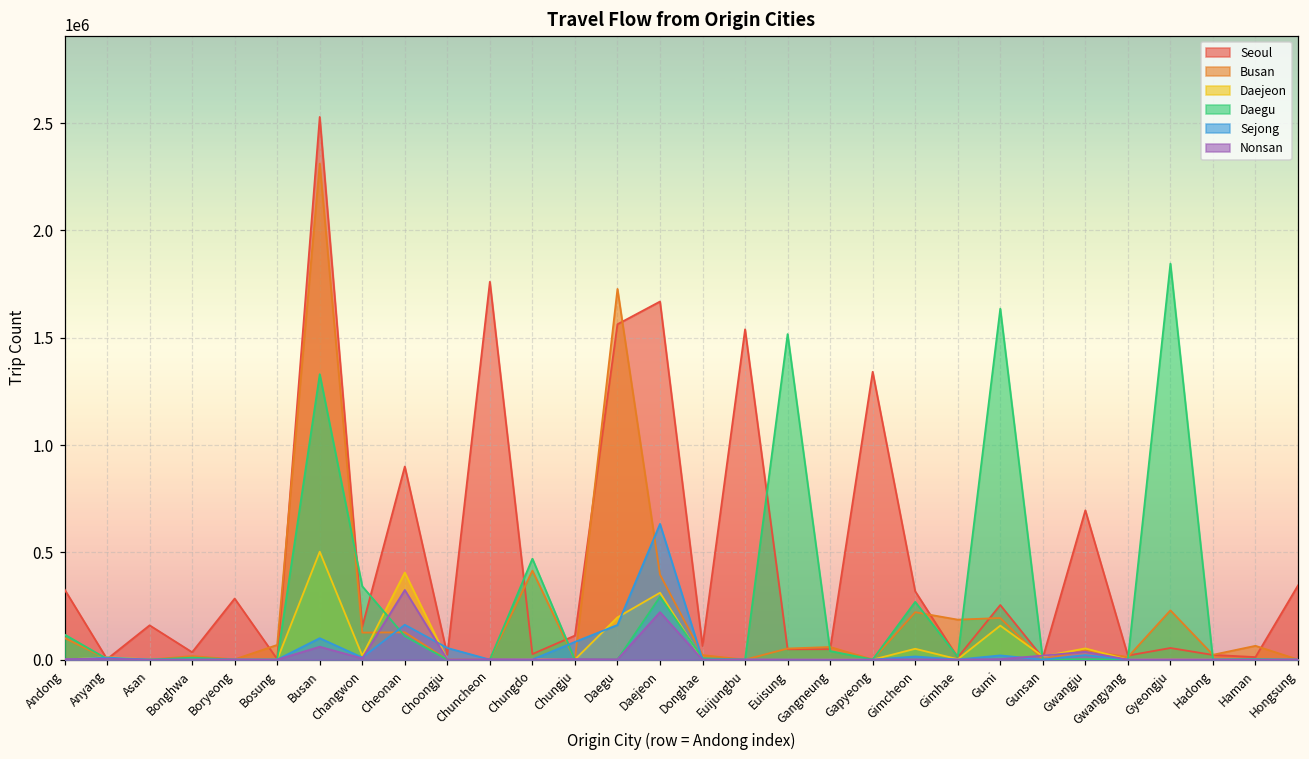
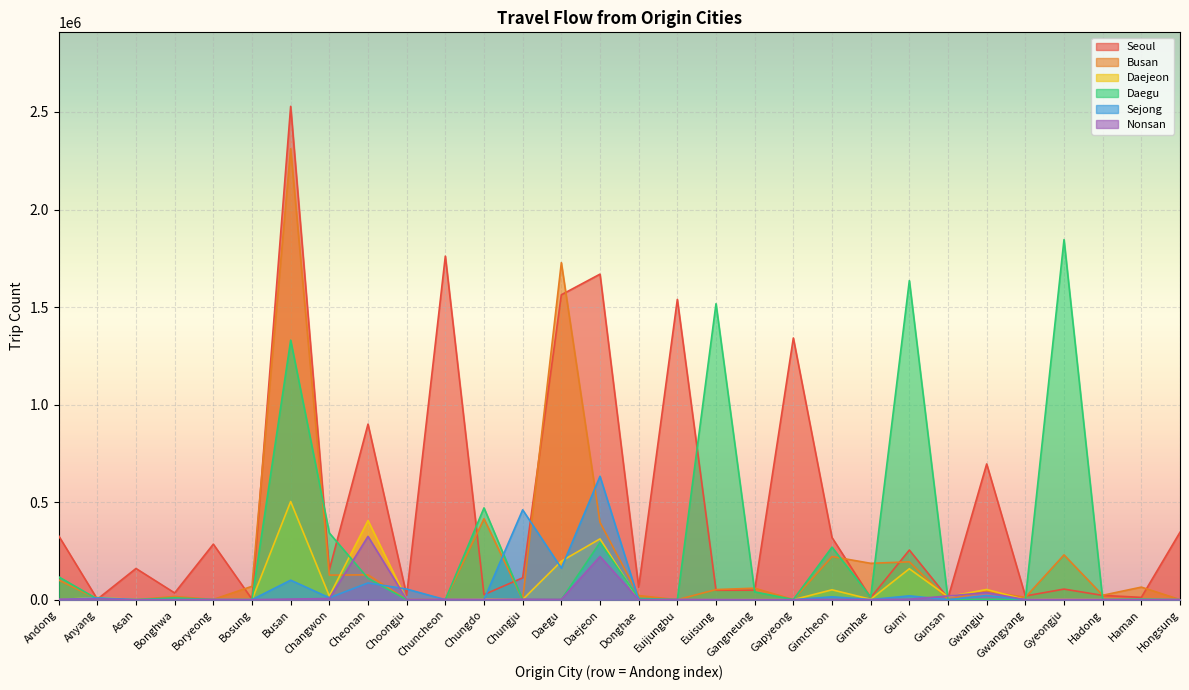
Nonsan, Busan: 60000 -> 0
Sejong, Cheonan: 160000 -> 90000
Sejong, Chungju: 80000 -> 460000
